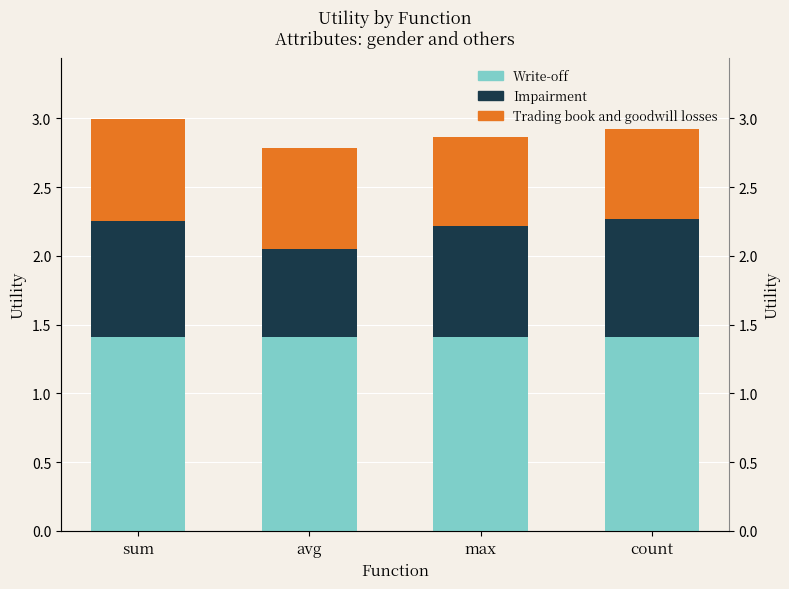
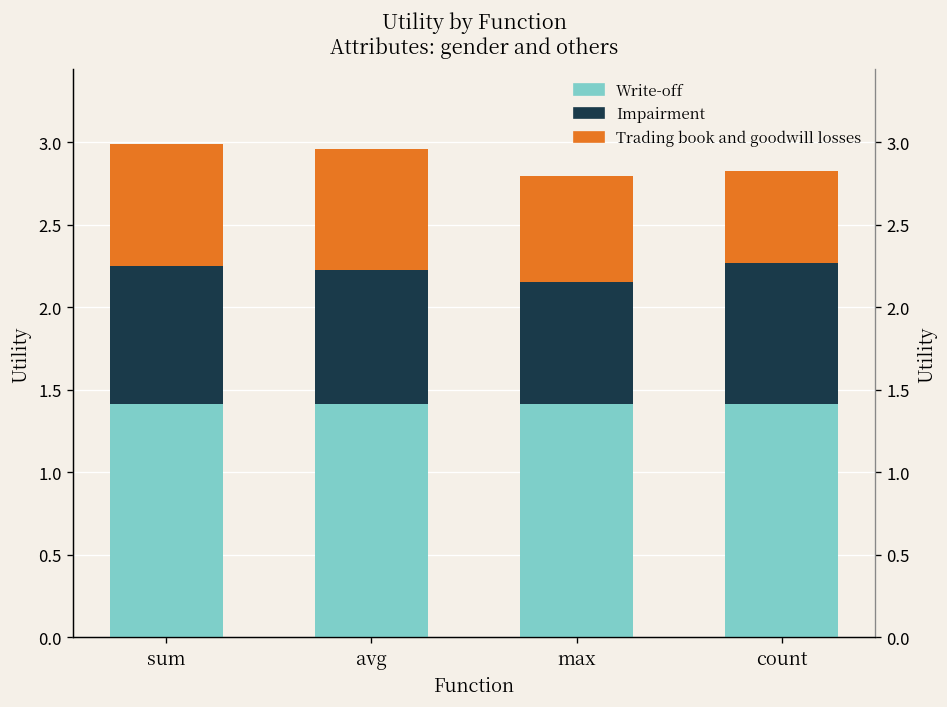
Impairment, avg: 0.64 -> 0.81
Impairment, max: 0.81 -> 0.74
Trading book and goodwill losses, count: 0.65 -> 0.55
